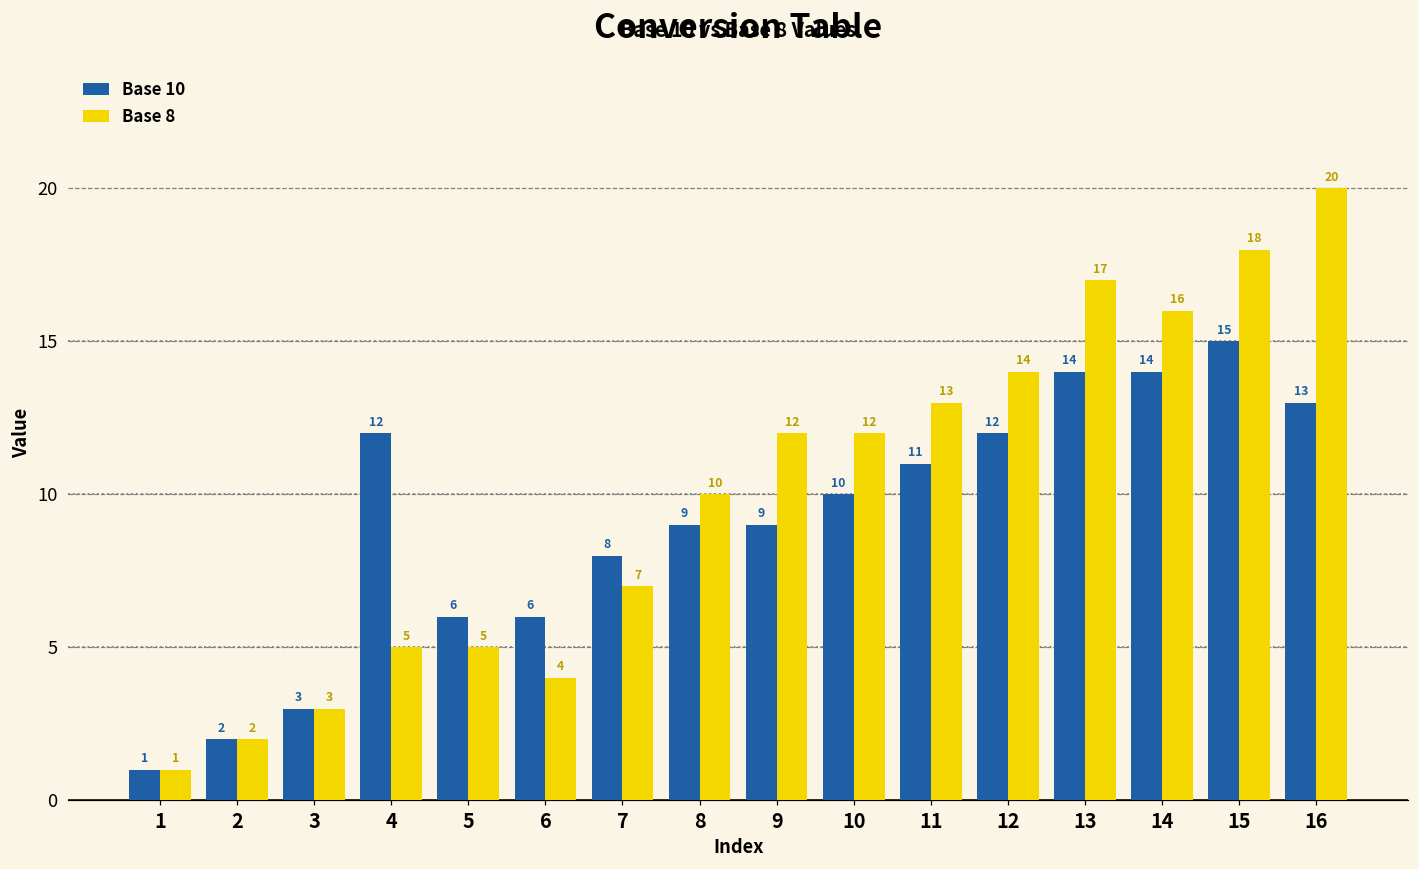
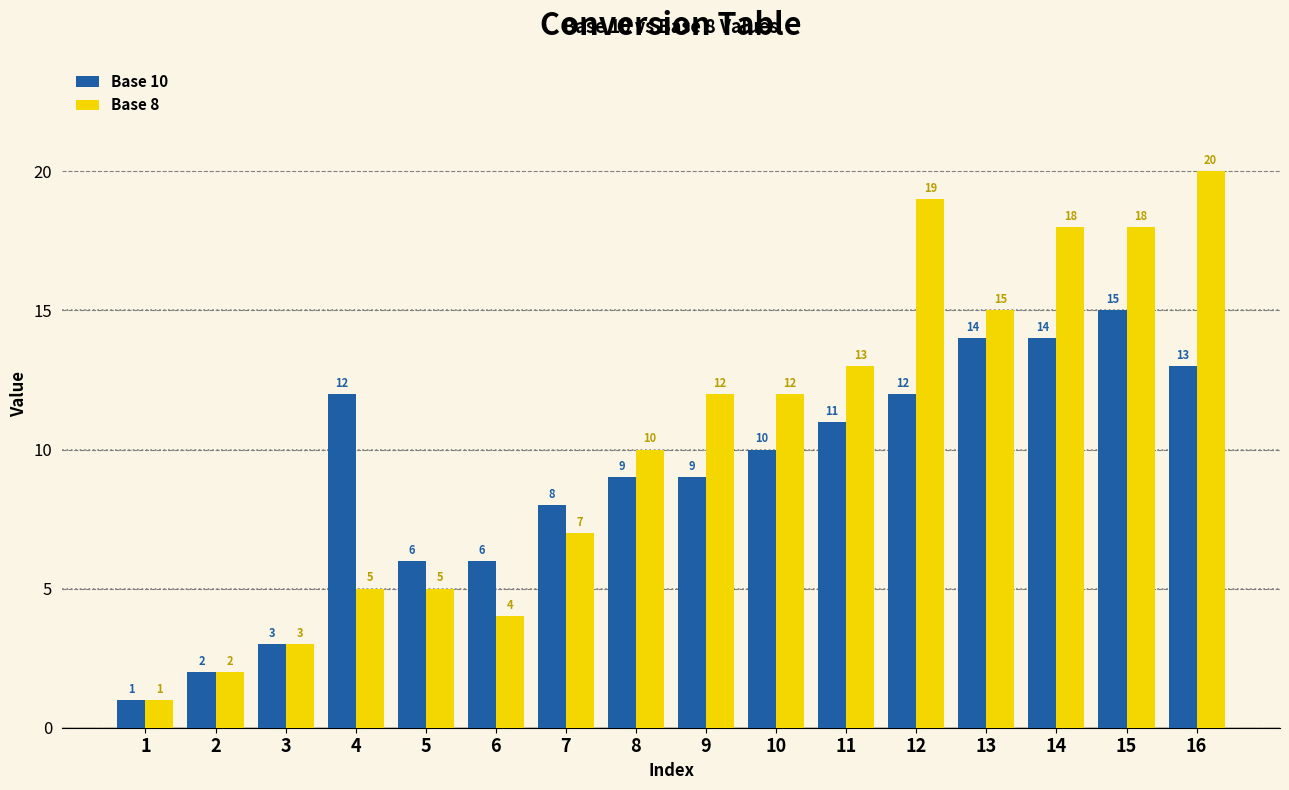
Base 8, 12: 14 -> 19
Base 8, 13: 17 -> 15
Base 8, 14: 16 -> 18
